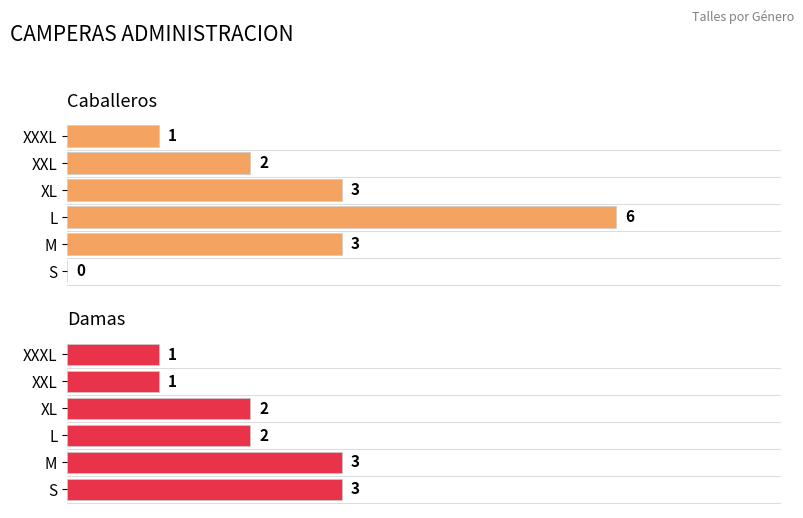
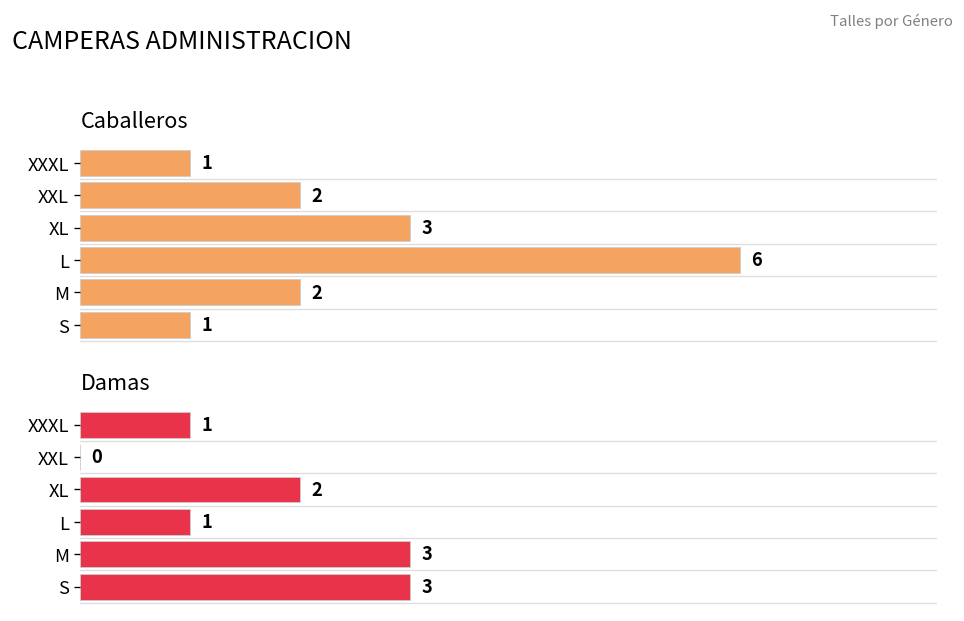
Caballeros, M: 3 -> 2
Caballeros, S: 0 -> 1
Damas, XXL: 1 -> 0
Damas, L: 2 -> 1
